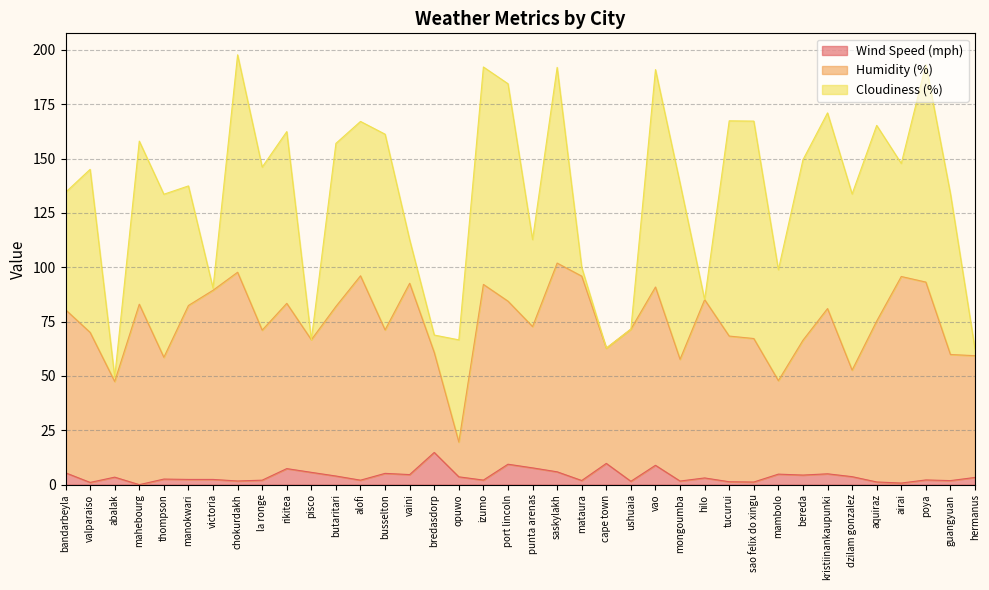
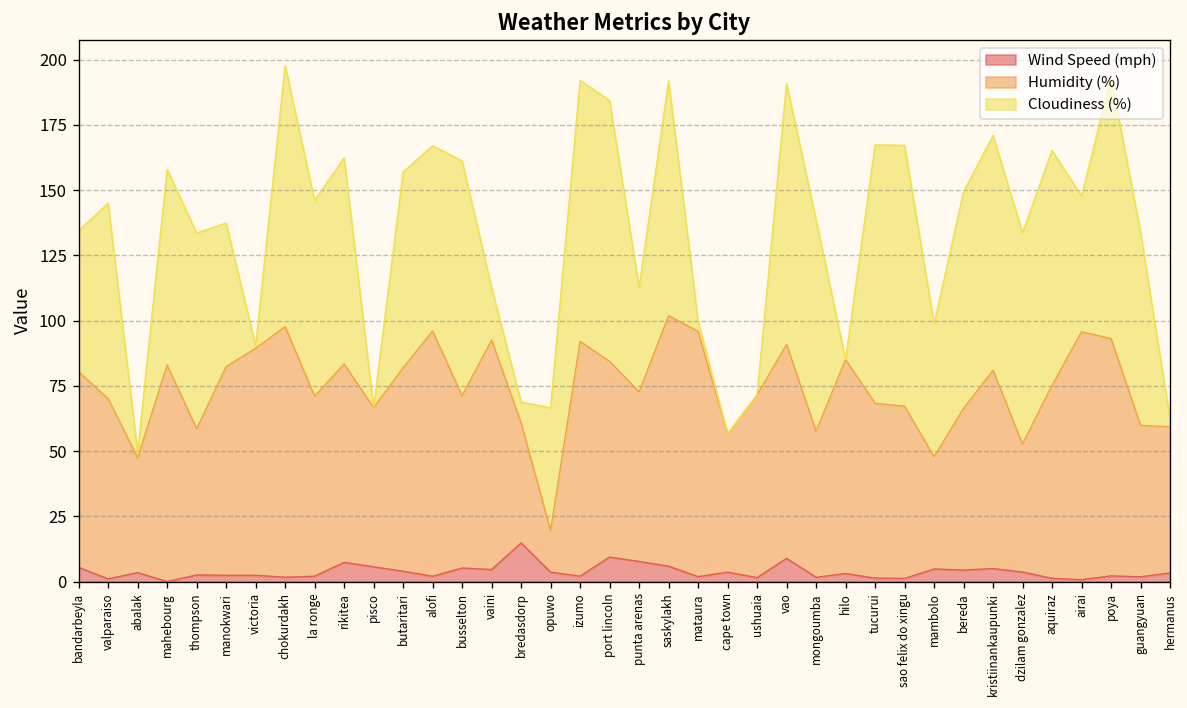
Wind Speed (mph), cape town: 10 -> 4
